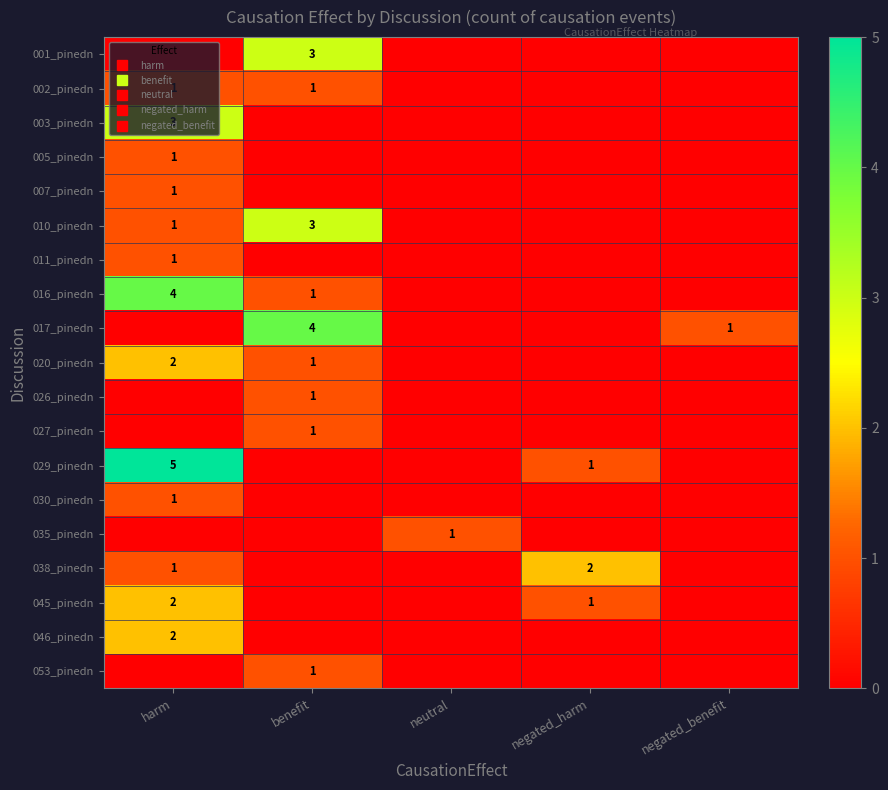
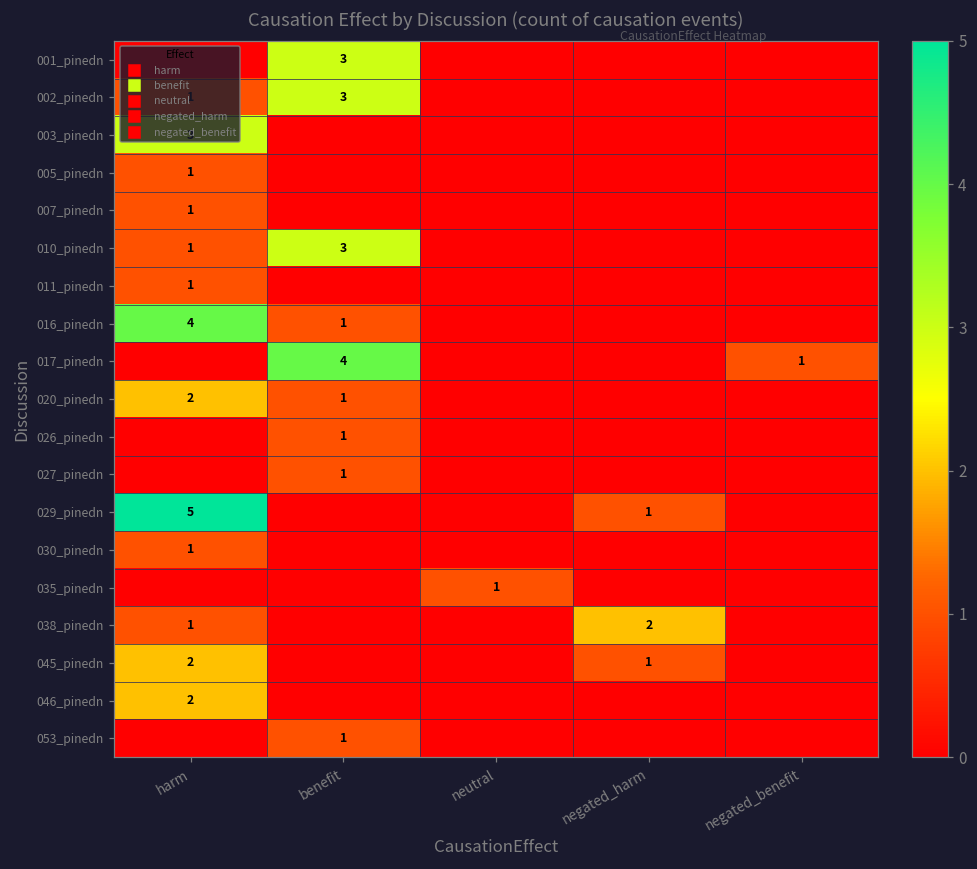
002_pinedn, benefit: 1 -> 3
